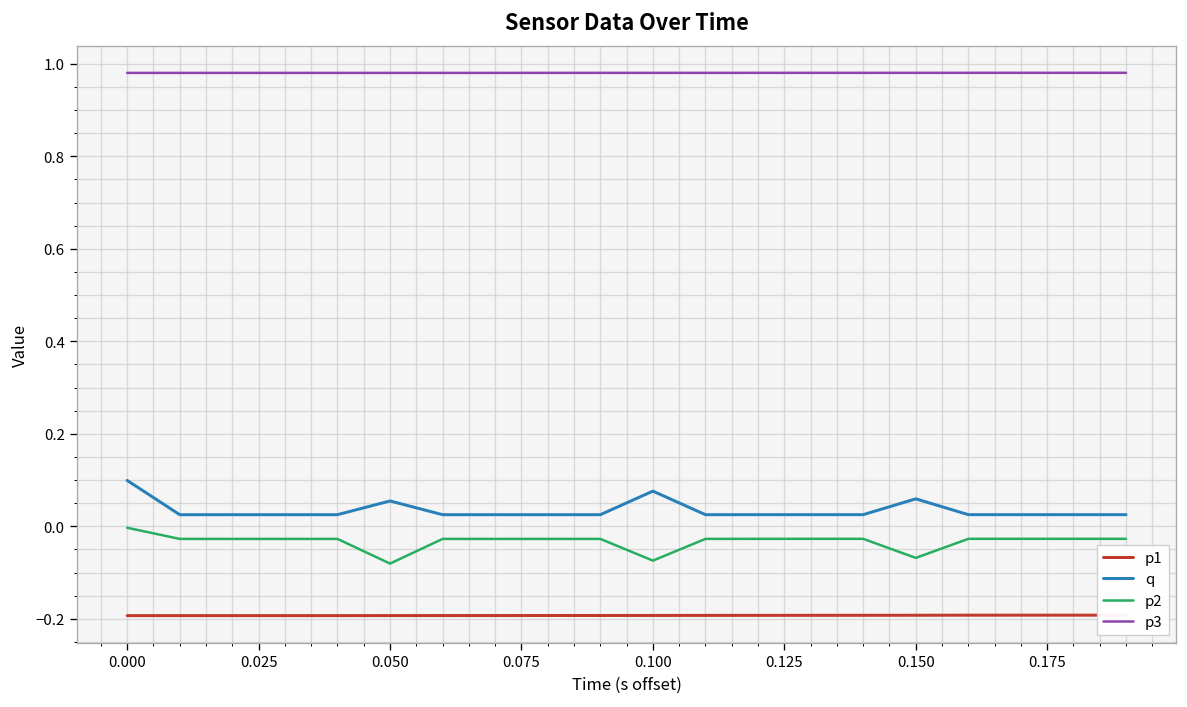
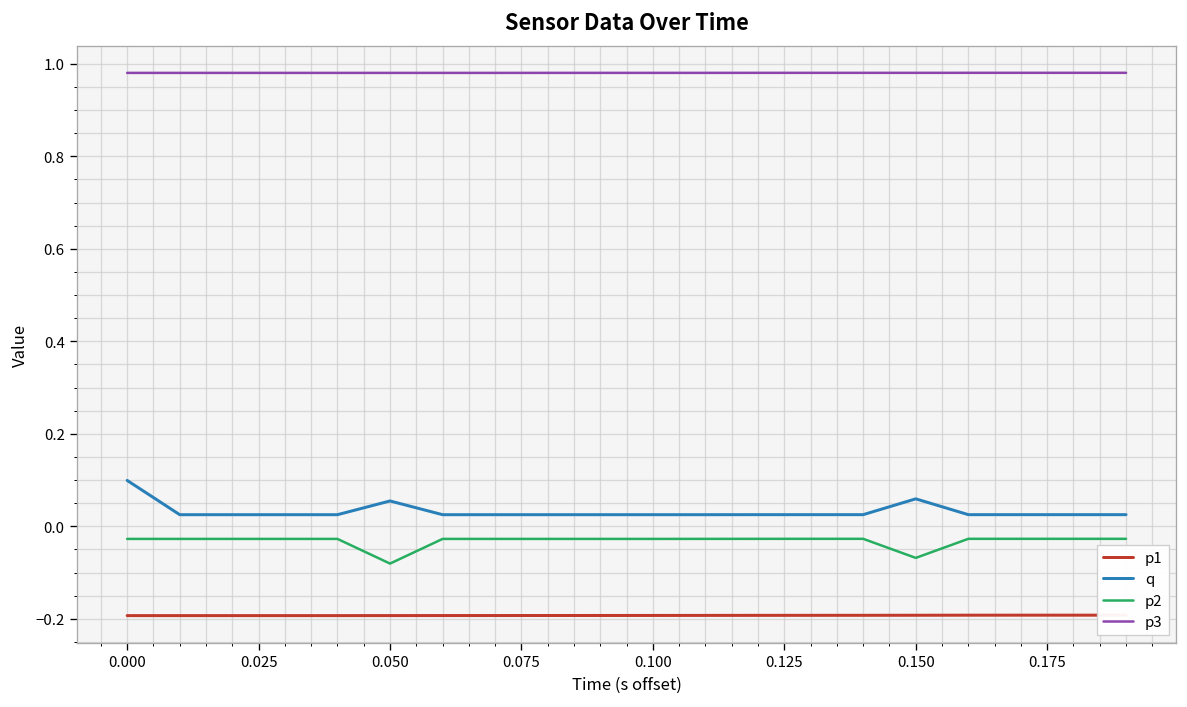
p2, 0.000: 0.00 -> -0.03
q, 0.100: 0.08 -> 0.03
p2, 0.100: -0.07 -> -0.03
